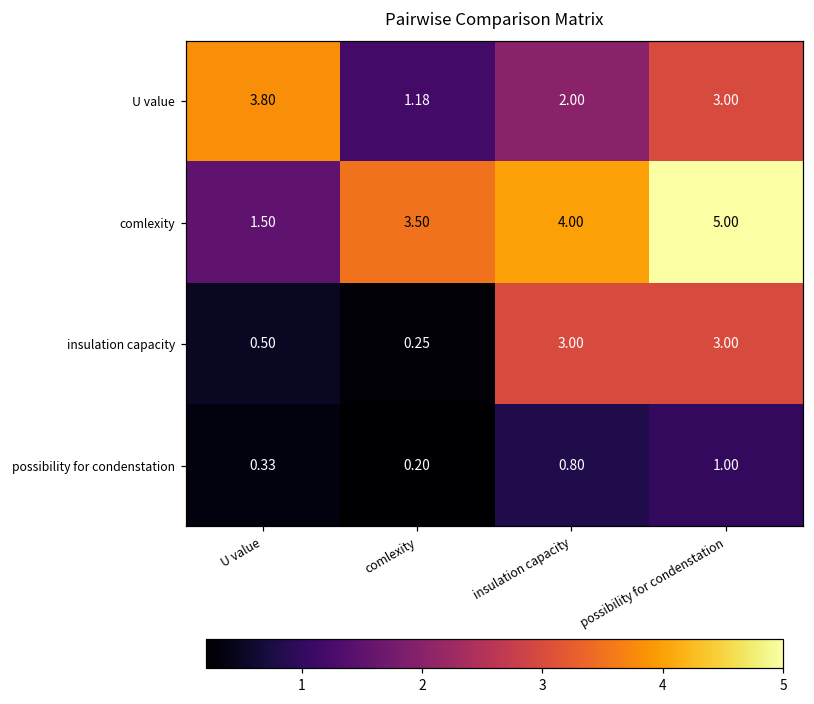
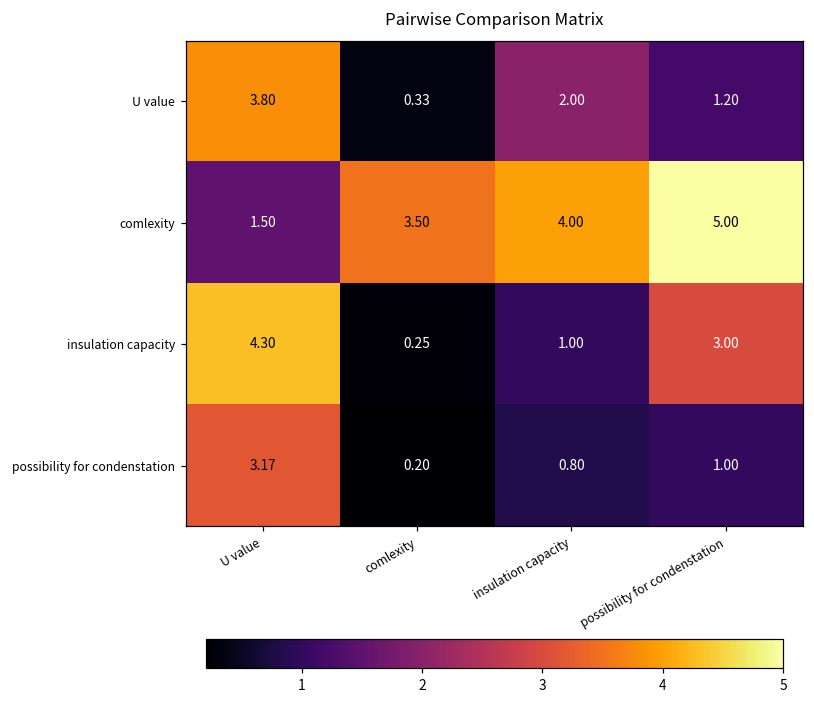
U value, comlexity: 1.18 -> 0.33
U value, possibility for condenstation: 3.00 -> 1.20
insulation capacity, U value: 0.50 -> 4.30
insulation capacity, insulation capacity: 3.00 -> 1.00
possibility for condenstation, U value: 0.33 -> 3.17
